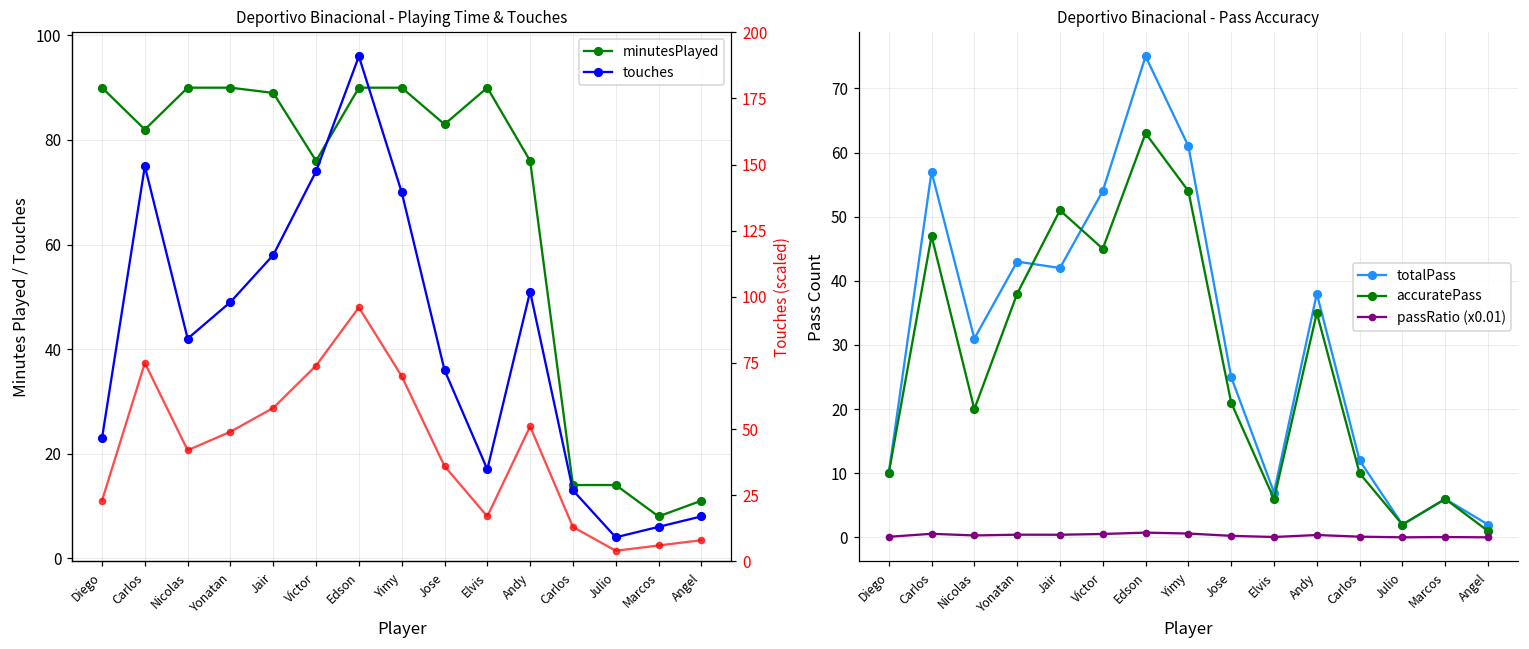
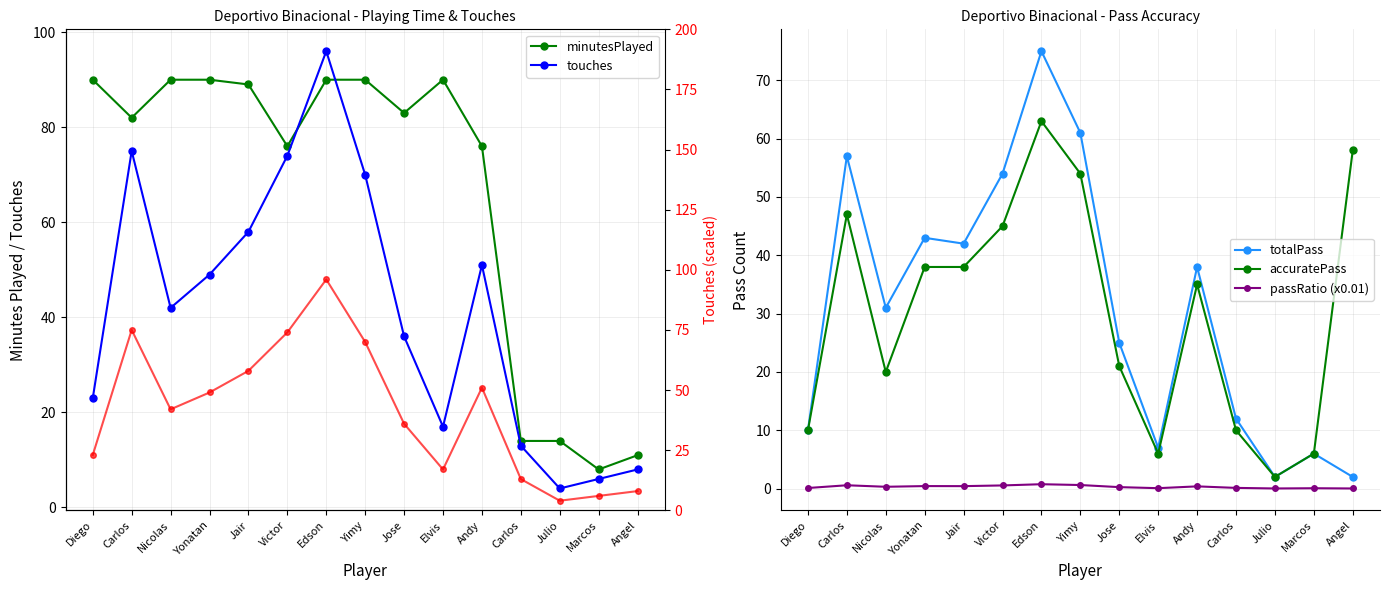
Deportivo Binacional - Pass Accuracy, accuratePass, Jair: 51 -> 38
Deportivo Binacional - Pass Accuracy, accuratePass, Angel: 1 -> 58
